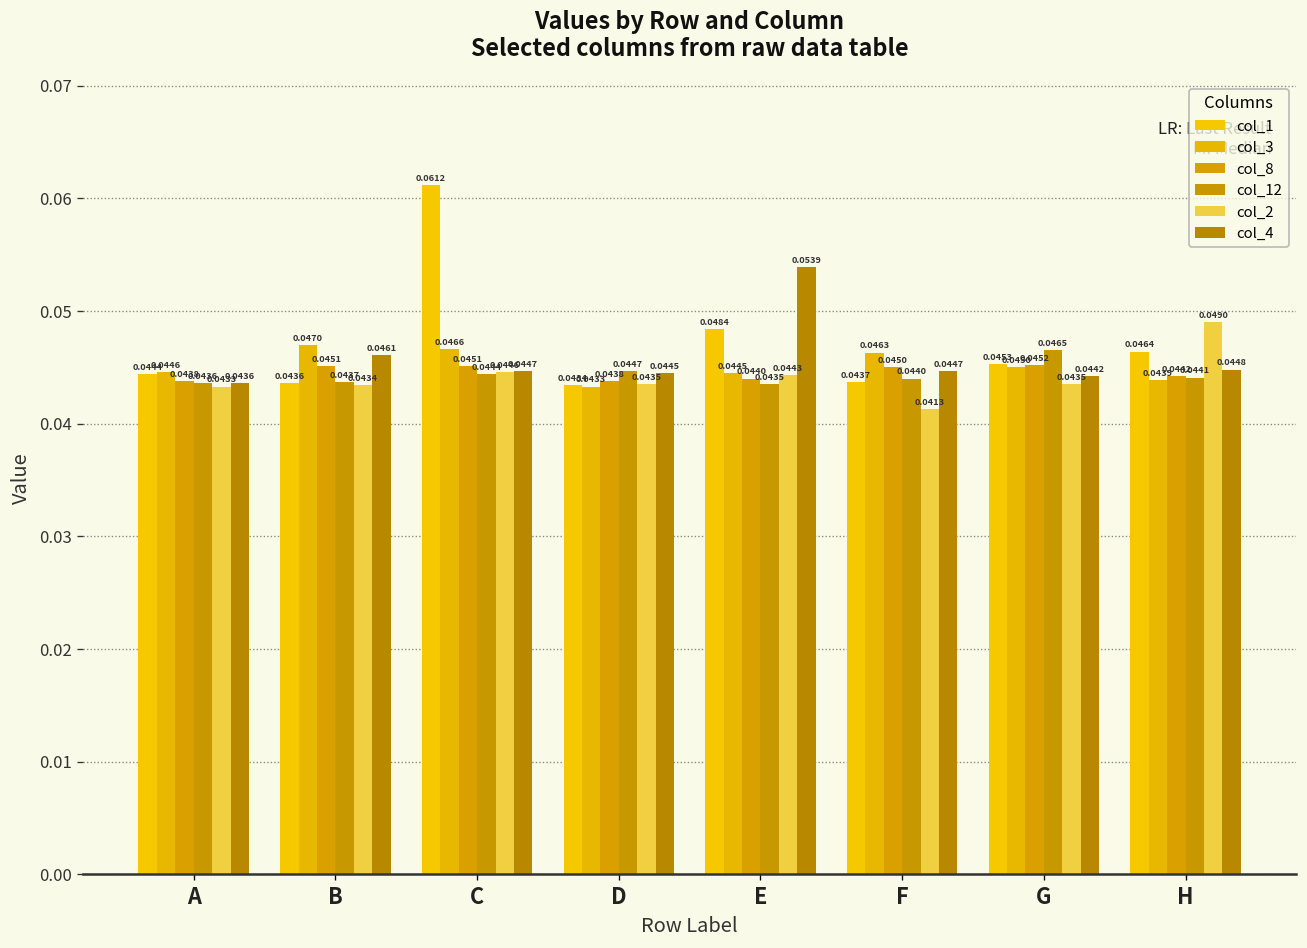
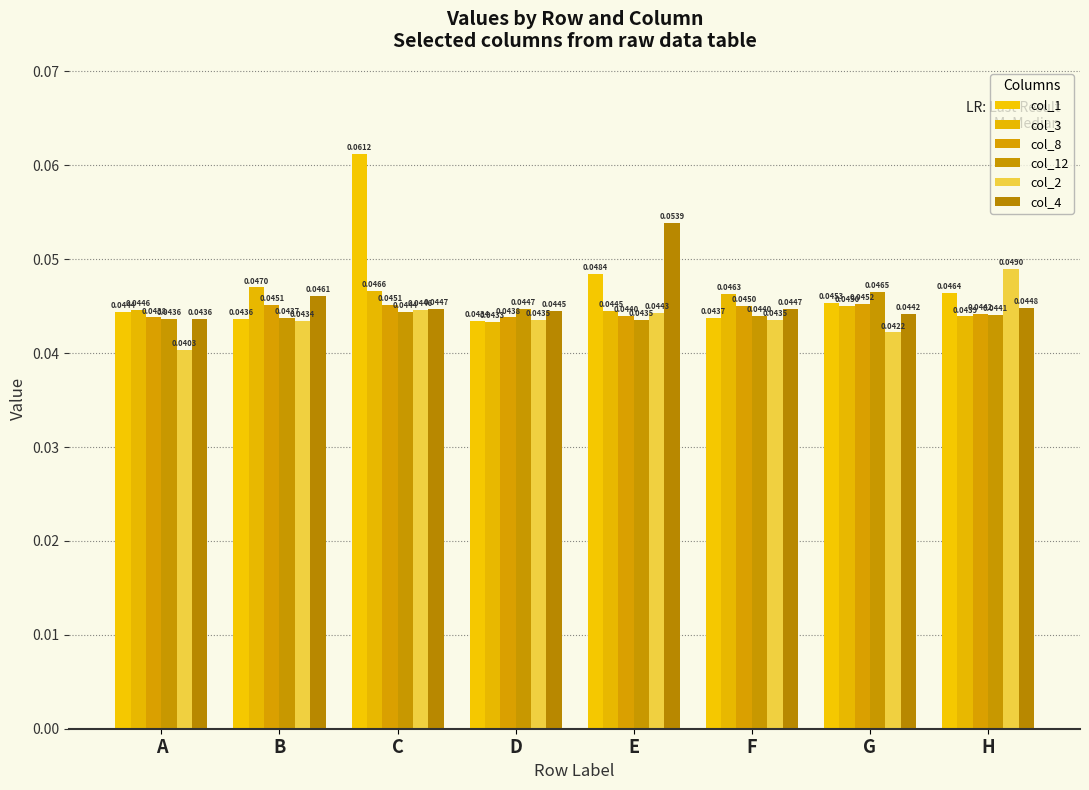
col_2, A: 0.0433 -> 0.0403
col_2, F: 0.0413 -> 0.0435
col_2, G: 0.0435 -> 0.0422
